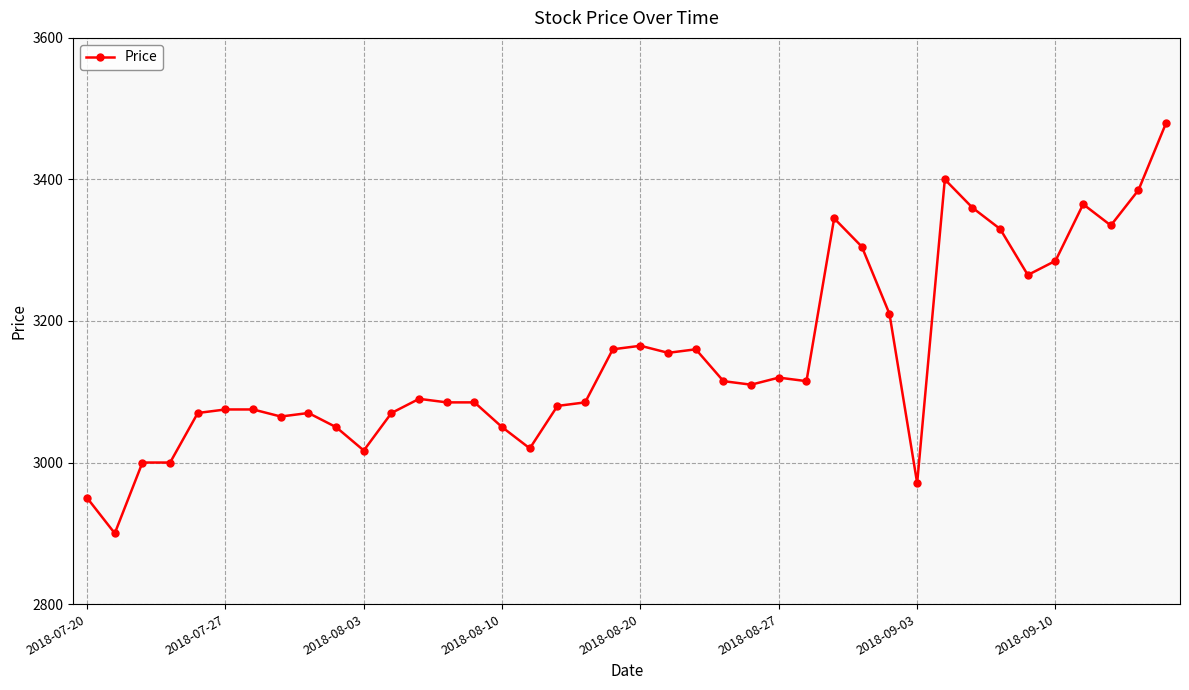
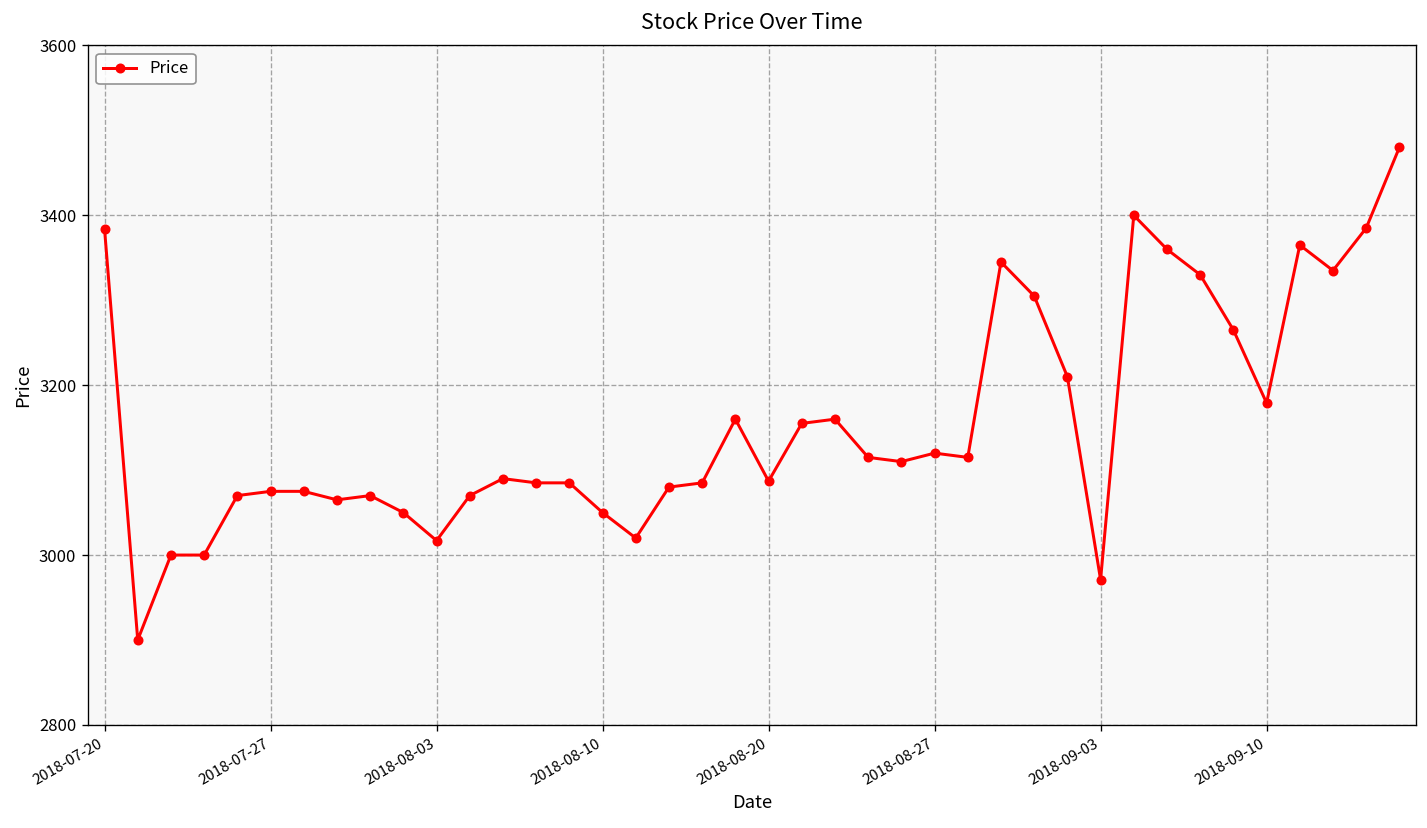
2018-07-20: 2950 -> 3380
2018-08-20: 3170 -> 3090
2018-09-10: 3290 -> 3180
